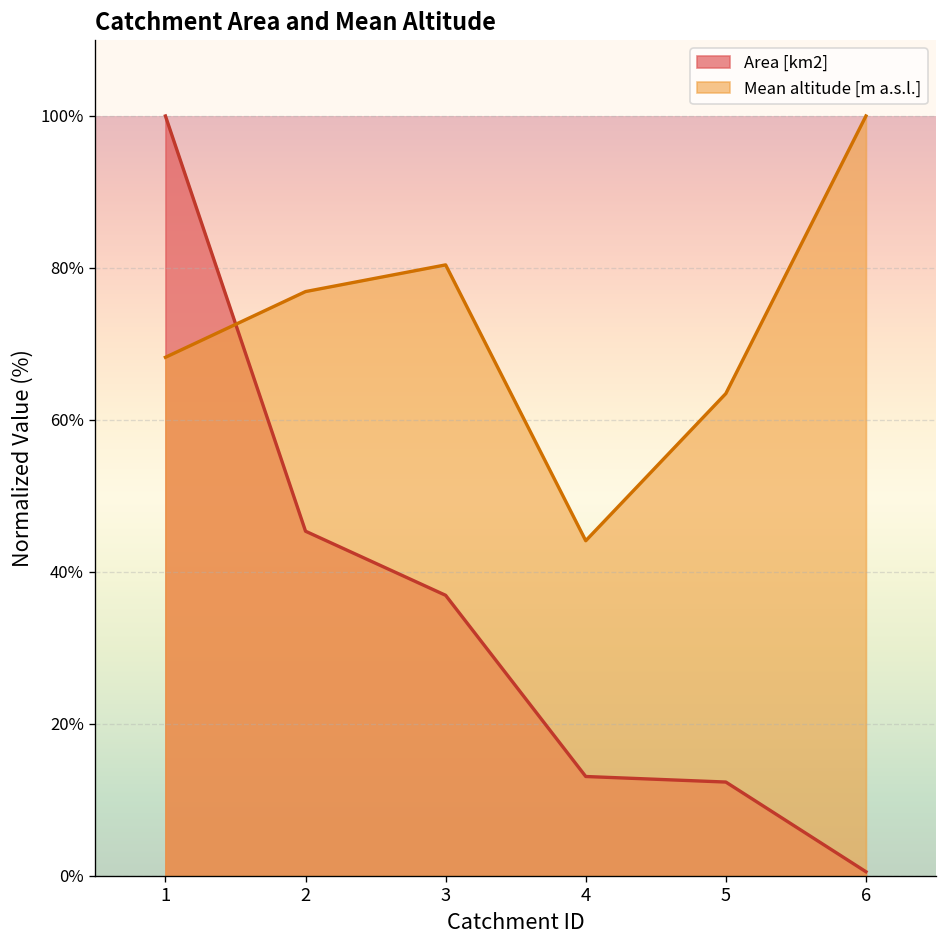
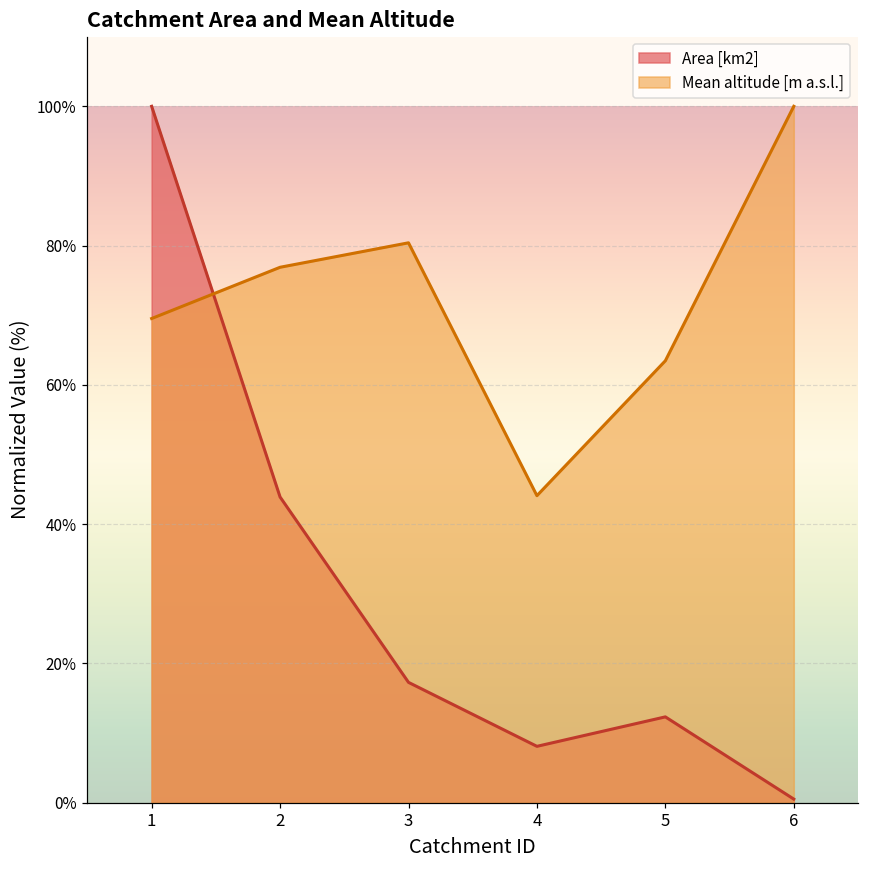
Mean altitude [m a.s.l.], 1: 68% -> 70%
Area [km2], 2: 45% -> 44%
Area [km2], 3: 37% -> 17%
Area [km2], 4: 13% -> 8%
